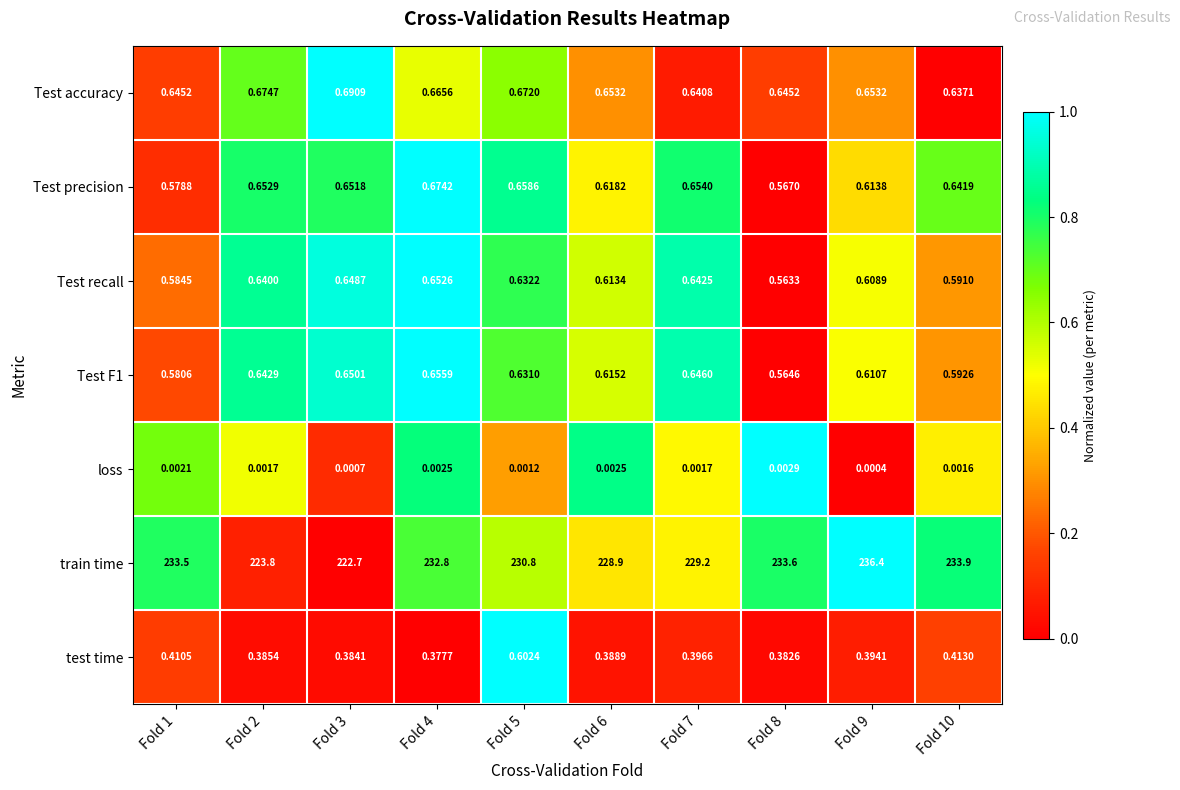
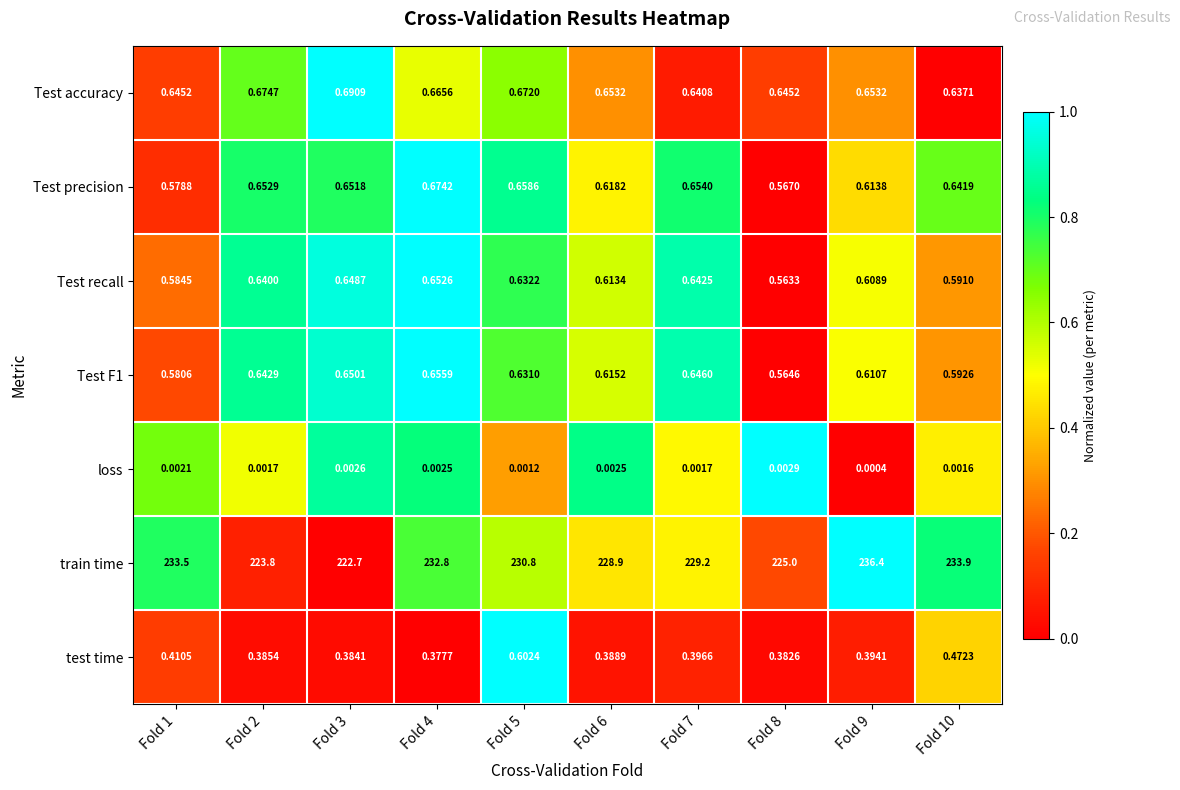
loss, Fold 3: 0.0007 -> 0.0026
train time, Fold 8: 233.6 -> 225.0
test time, Fold 10: 0.4130 -> 0.4723
